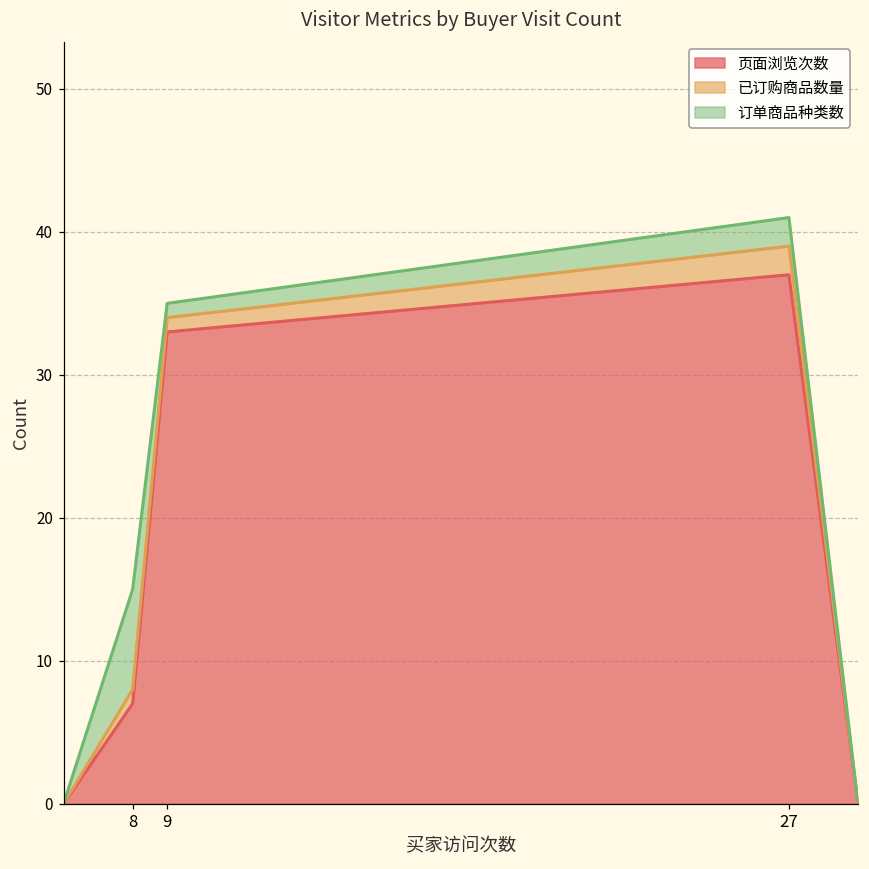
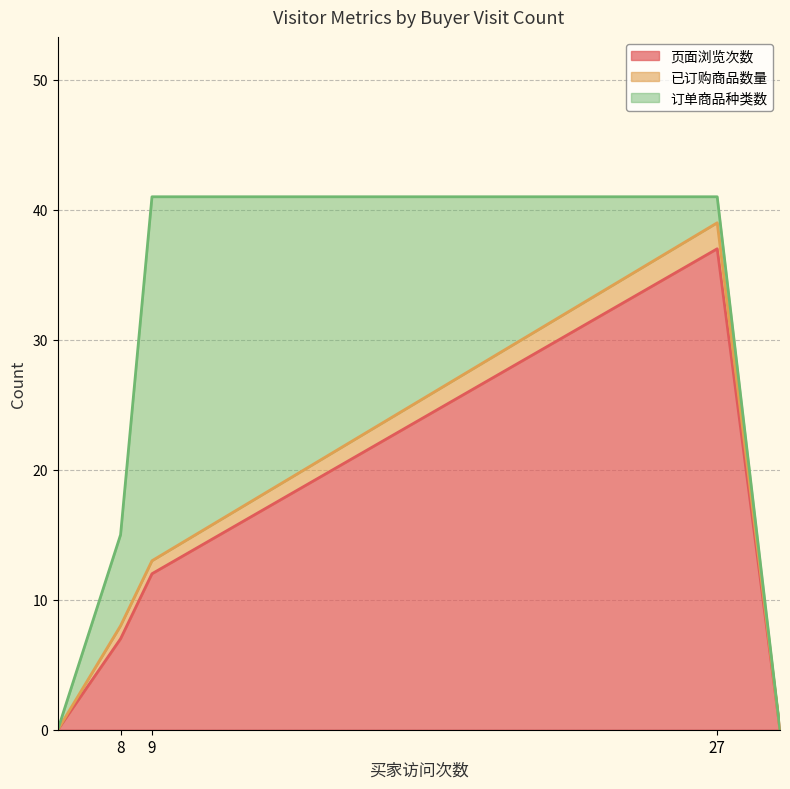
页面浏览次数, 9: 33 -> 12
订单商品种类数, 9: 1 -> 28
